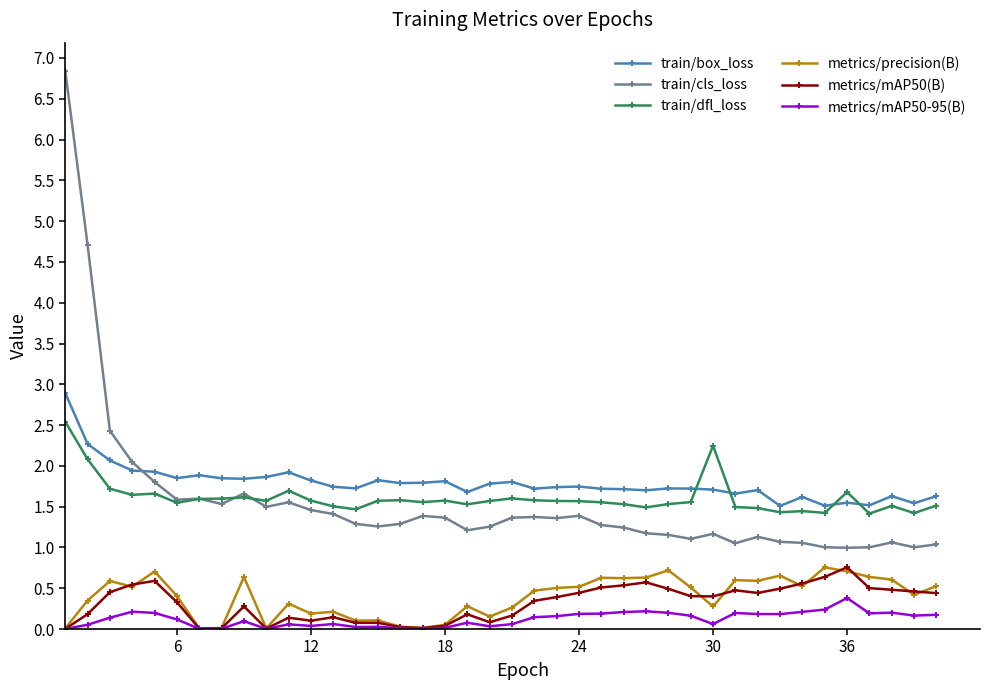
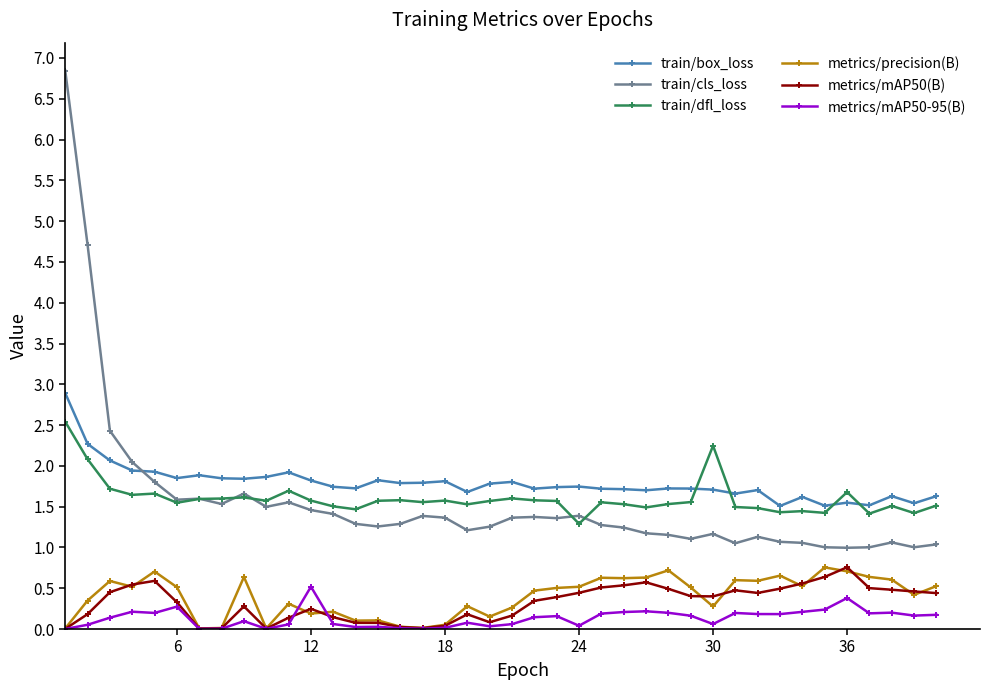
metrics/precision(B), 6: 0.4 -> 0.5
metrics/mAP50-95(B), 6: 0.1 -> 0.3
metrics/mAP50(B), 12: 0.1 -> 0.2
metrics/mAP50-95(B), 12: 0.0 -> 0.5
train/dfl_loss, 24: 1.6 -> 1.3
metrics/mAP50-95(B), 24: 0.2 -> 0.0
